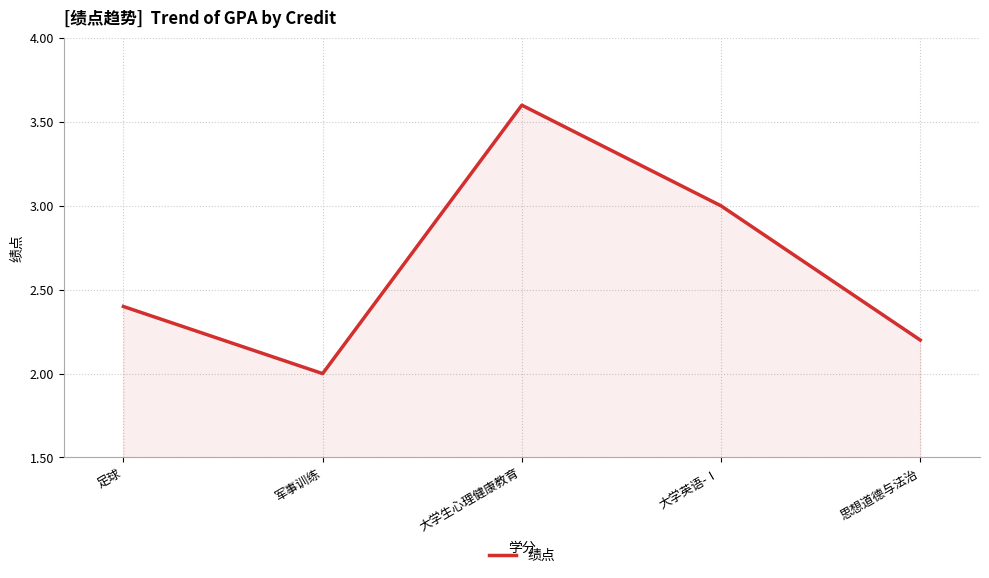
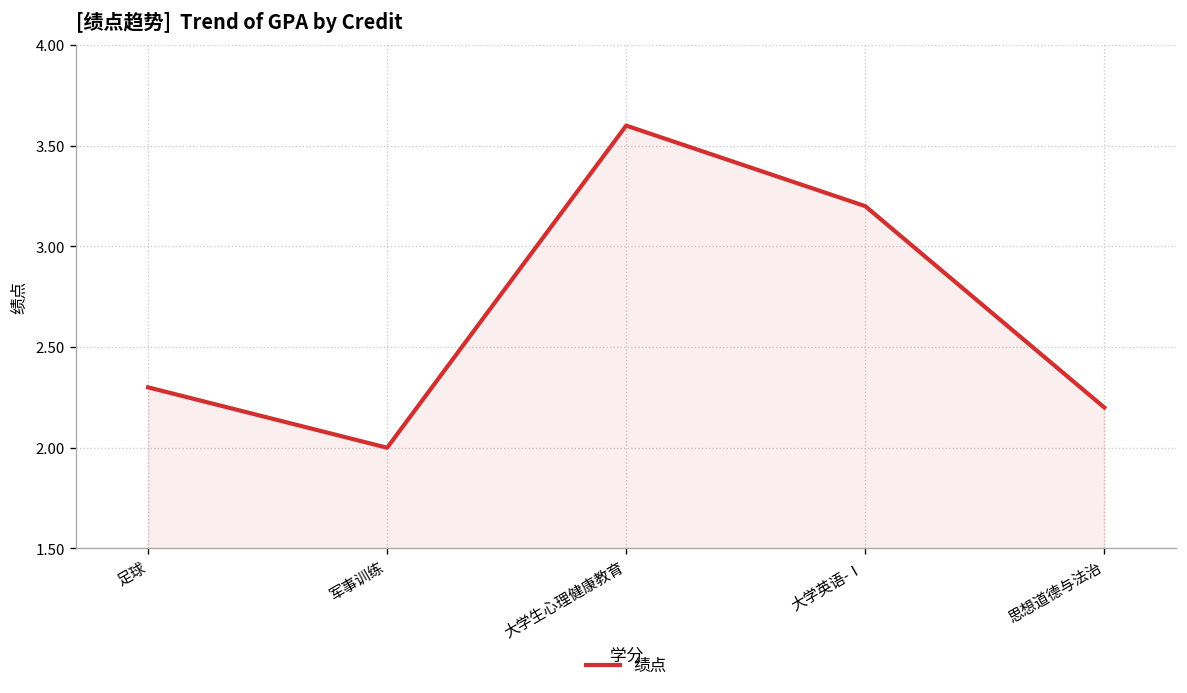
足球: 2.4 -> 2.3
大学英语-Ⅰ: 3.0 -> 3.2
